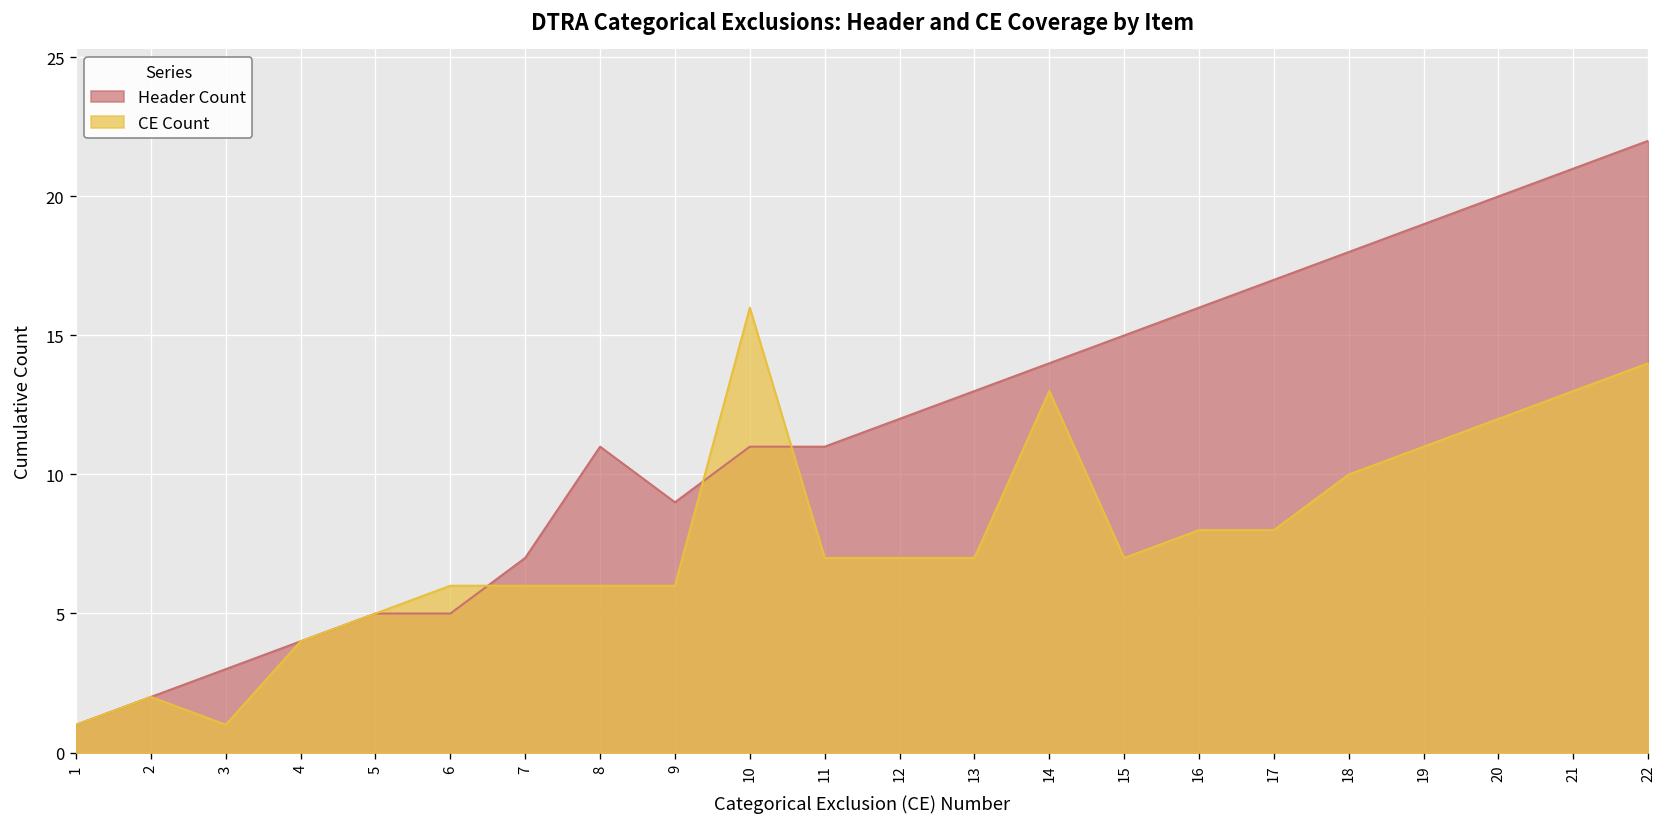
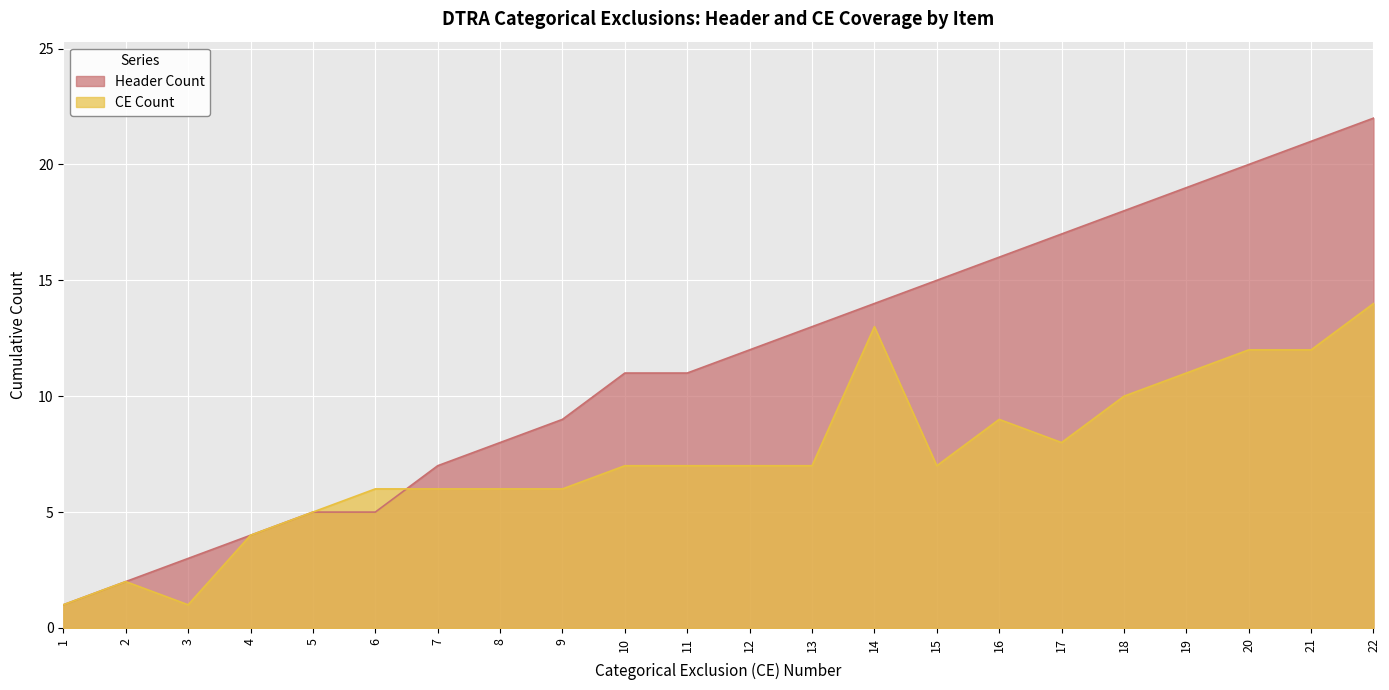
Header Count, 8: 11 -> 8
CE Count, 10: 16 -> 7
CE Count, 16: 8 -> 9
CE Count, 21: 13 -> 12
